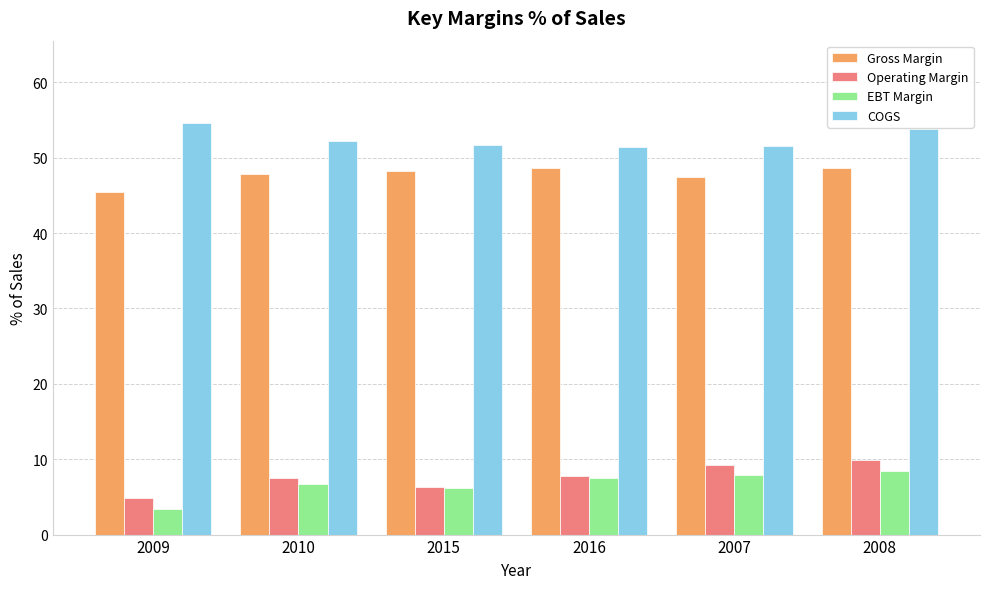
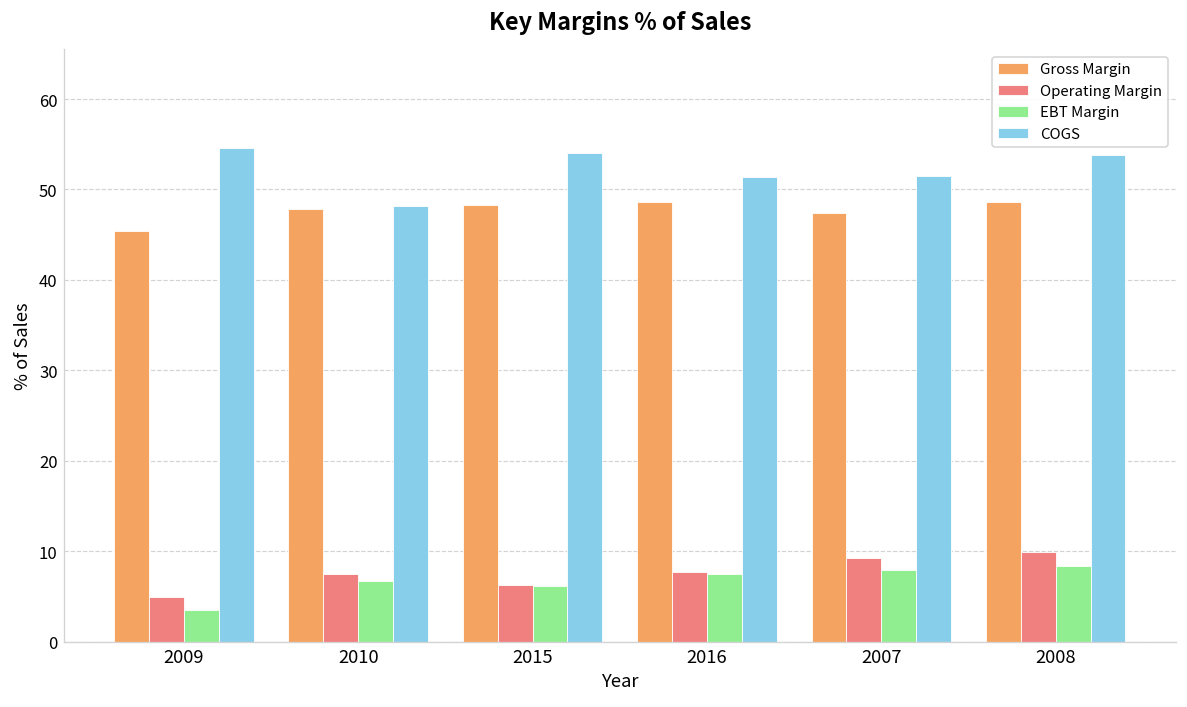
COGS, 2010: 52 -> 48
COGS, 2015: 52 -> 54
